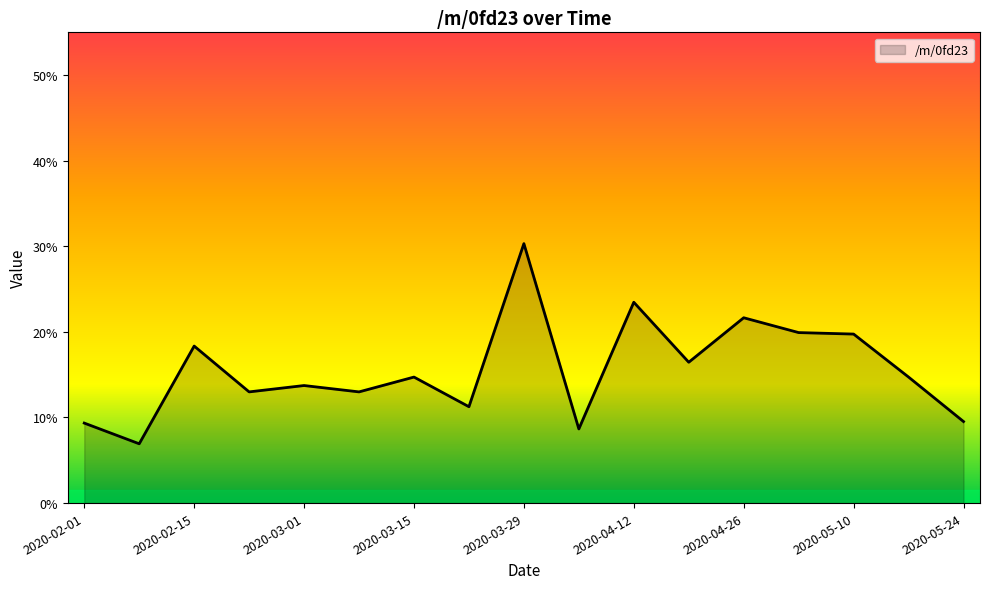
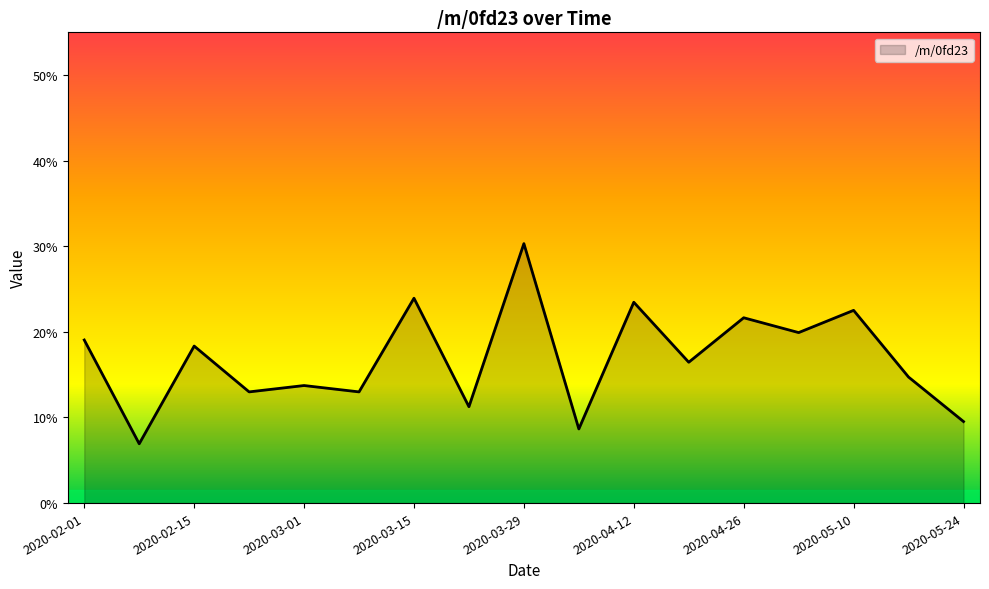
2020-02-01: 9% -> 19%
2020-03-15: 15% -> 24%
2020-05-10: 20% -> 23%
